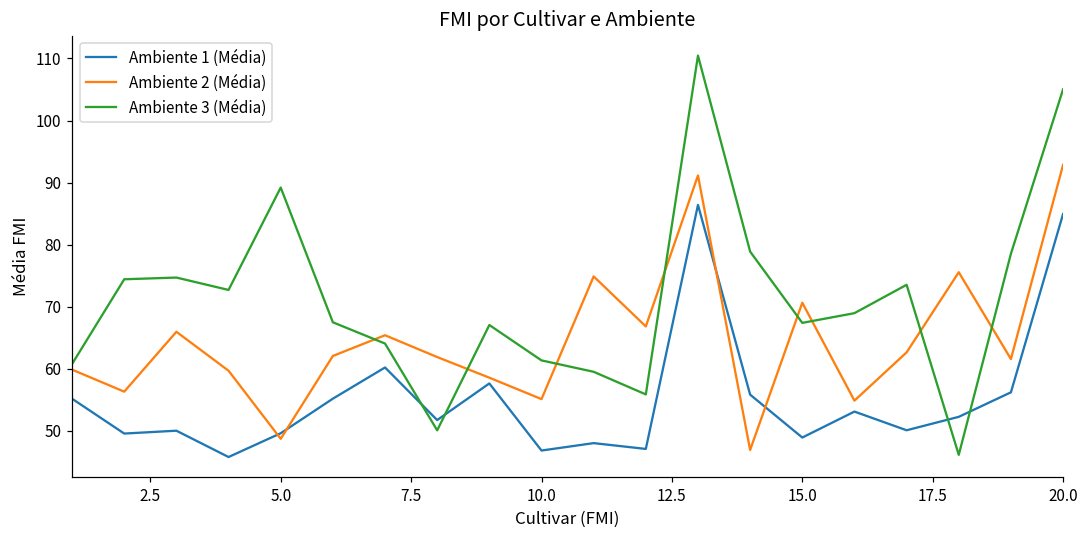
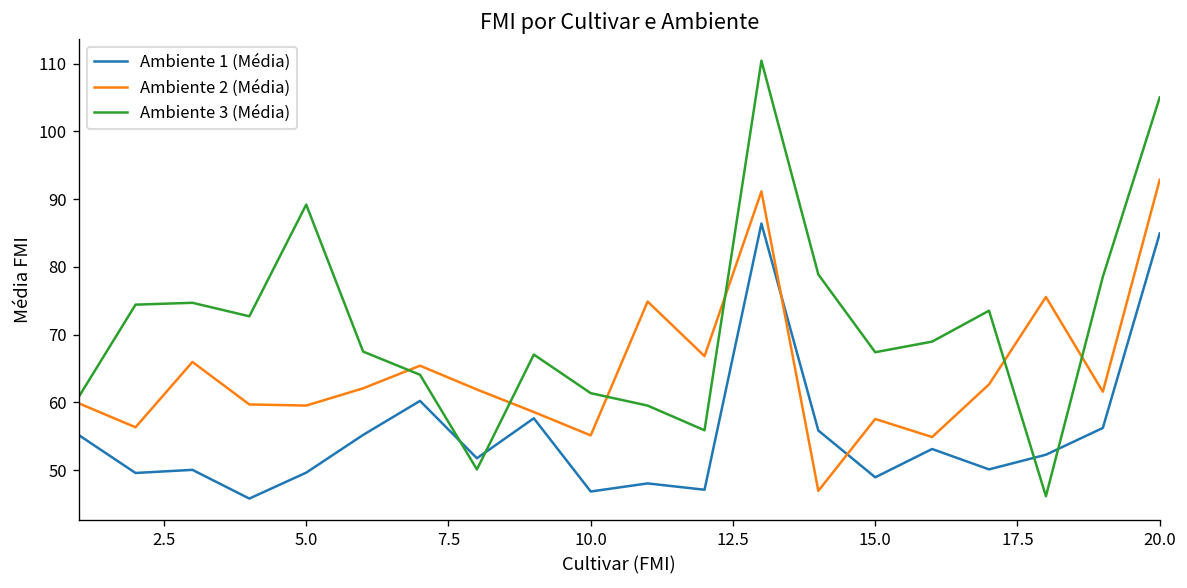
Ambiente 2 (Média), 5.0: 49 -> 60
Ambiente 2 (Média), 15.0: 71 -> 58
